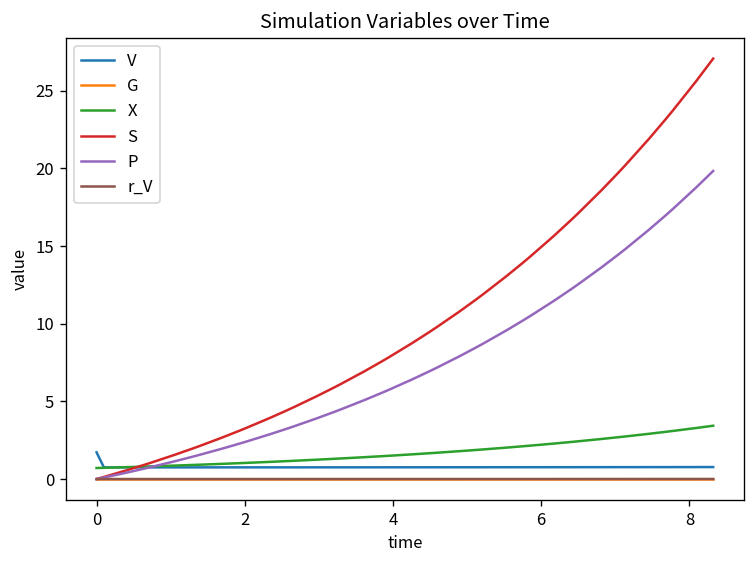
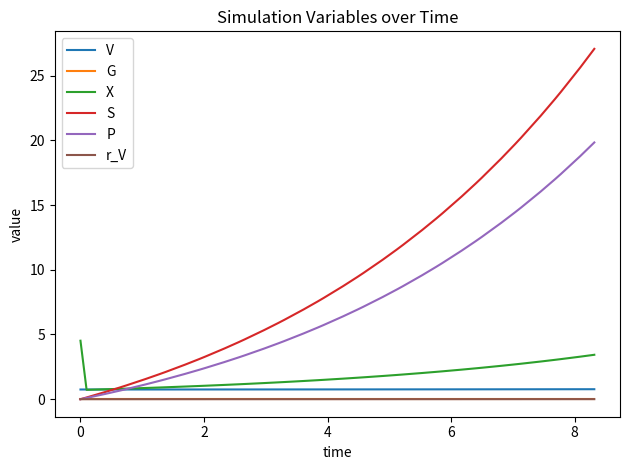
V, 0: 1.7 -> 0.8
X, 0: 0.7 -> 4.5
